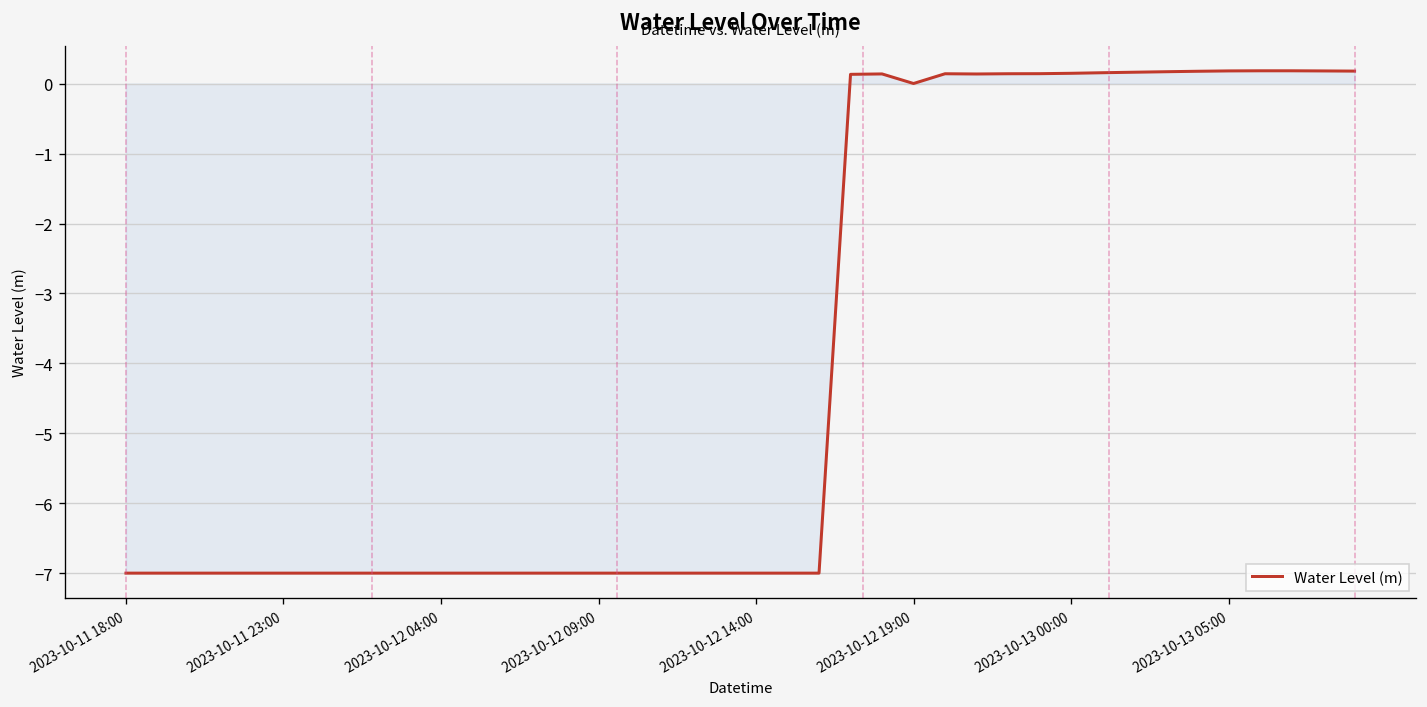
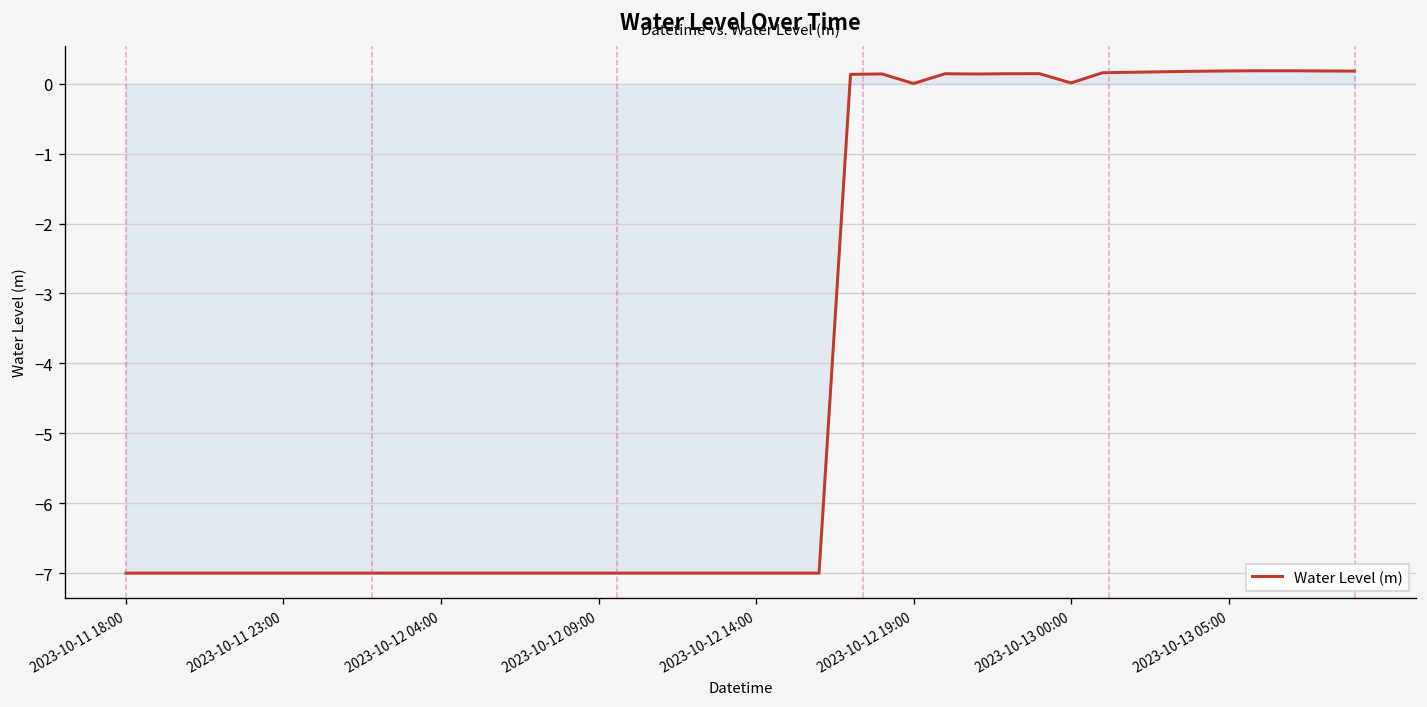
Water Level (m), 2023-10-13 00:00: 0.1 -> 0.0
